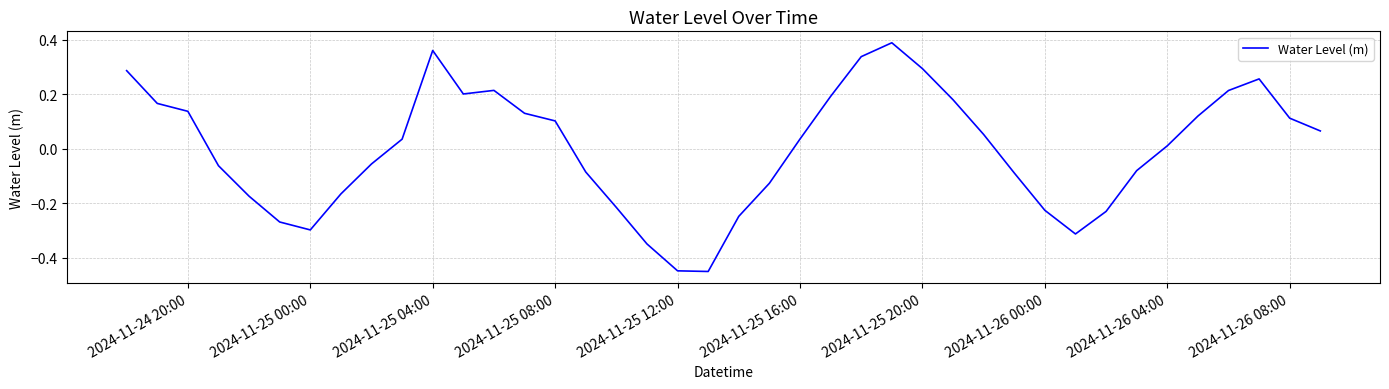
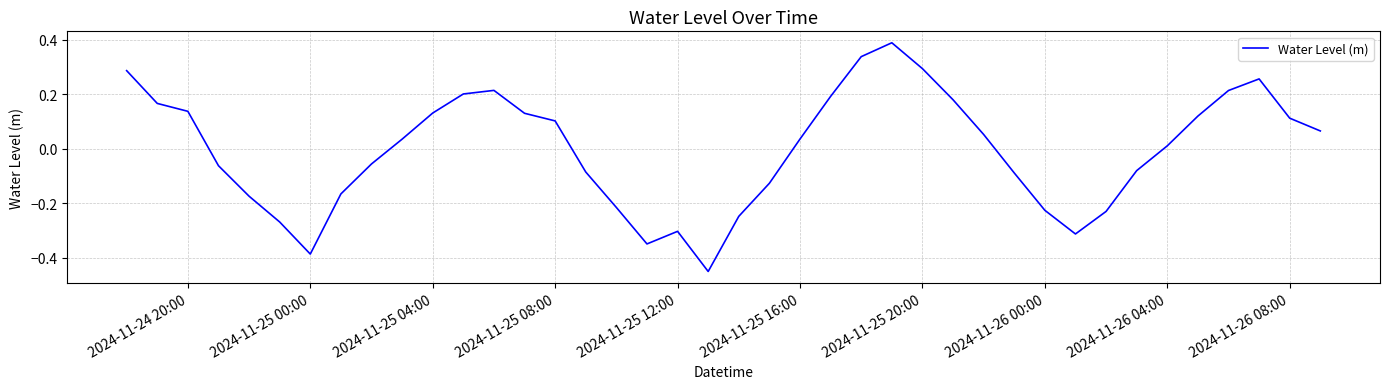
2024-11-25 00:00: -0.30 -> -0.39
2024-11-25 04:00: 0.36 -> 0.13
2024-11-25 12:00: -0.45 -> -0.30
